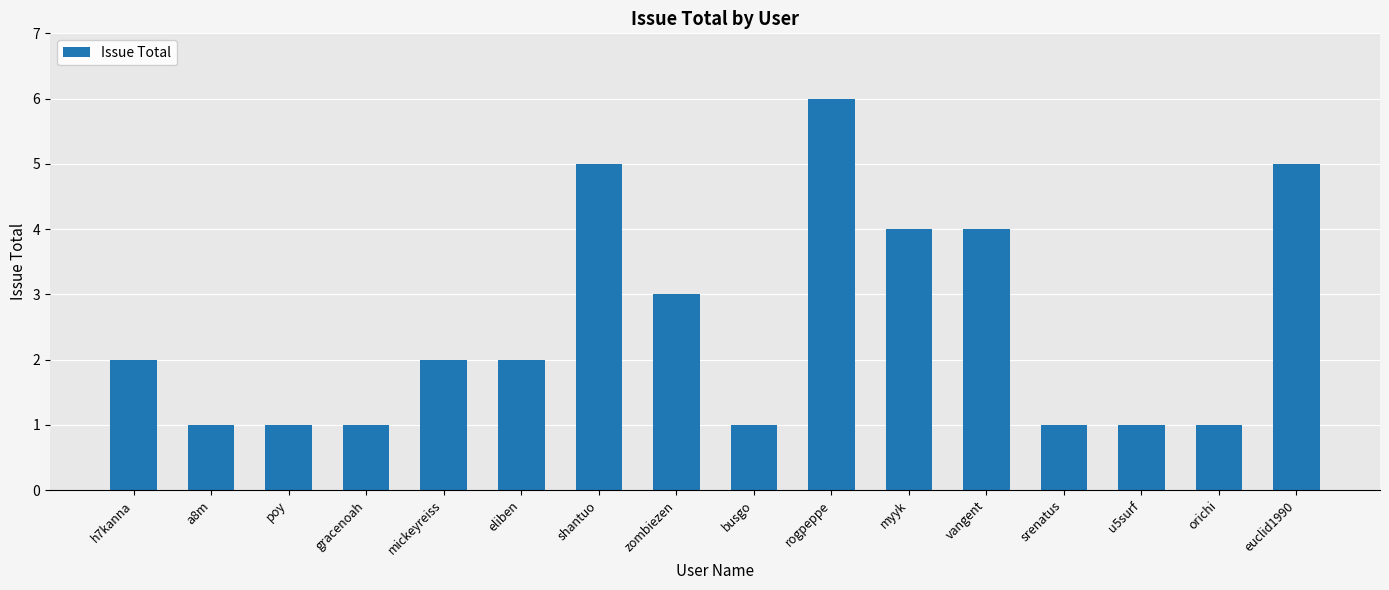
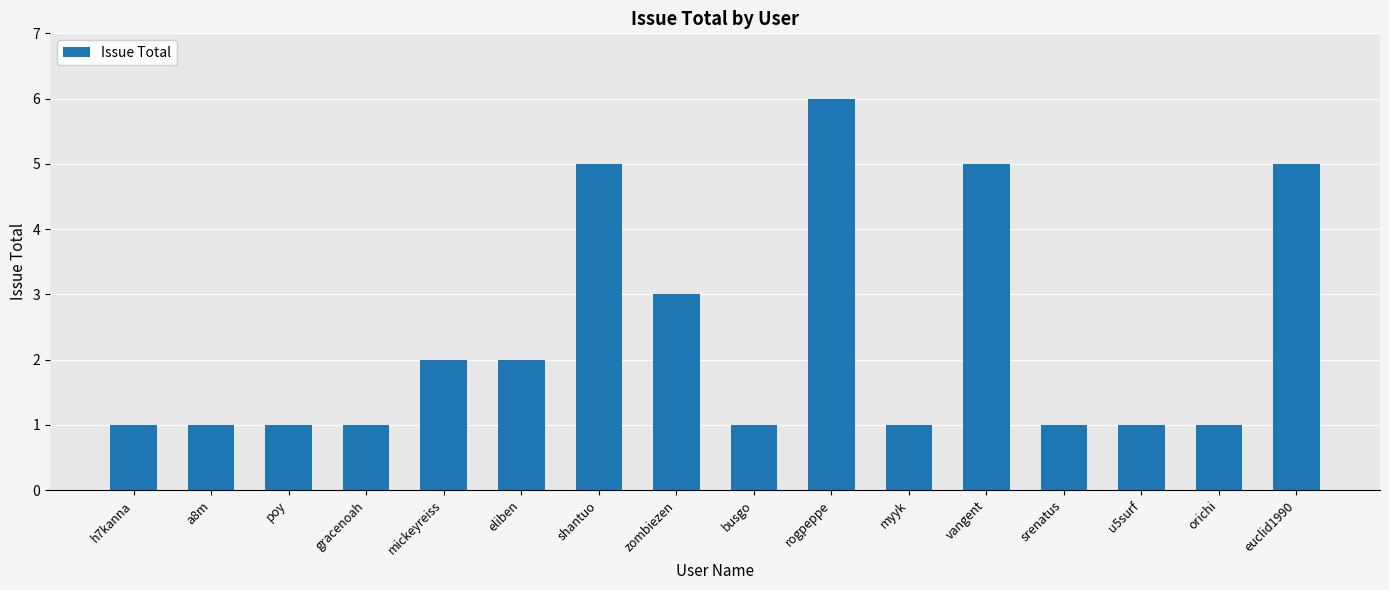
h7kanna: 2 -> 1
myyk: 4 -> 1
vangent: 4 -> 5
